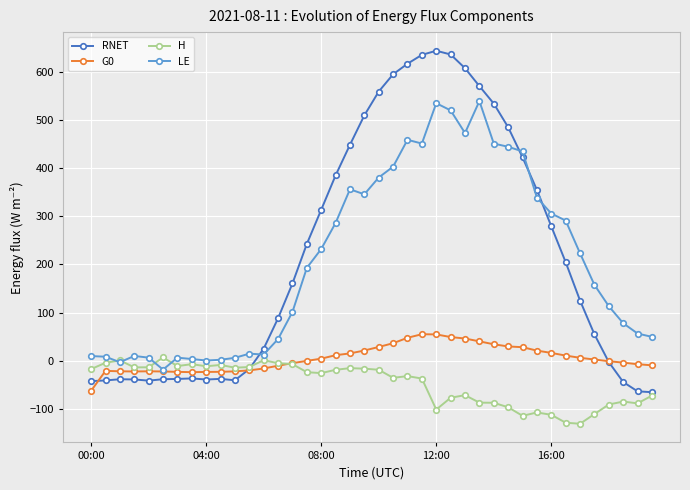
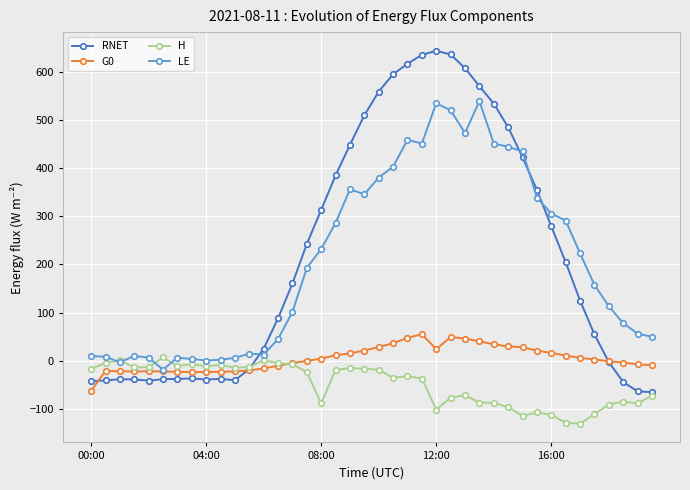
H, 08:00: -30 -> -90
G0, 12:00: 50 -> 20
